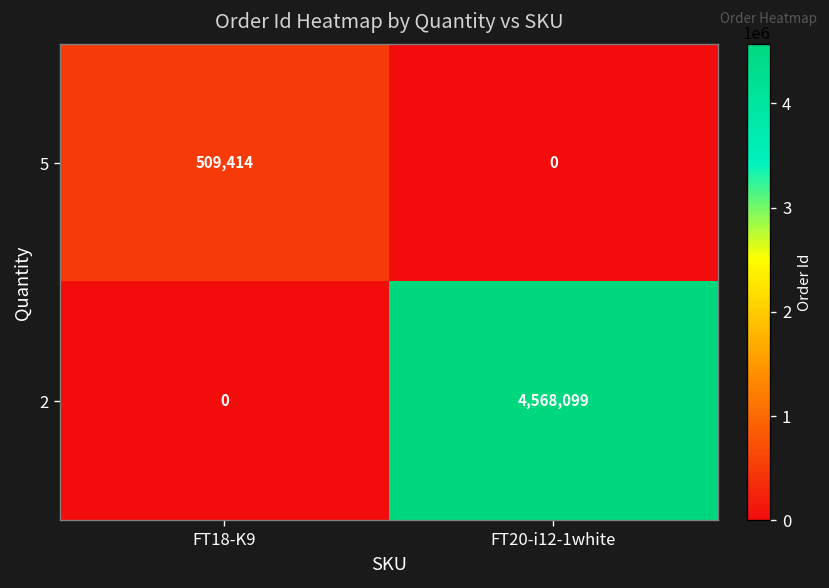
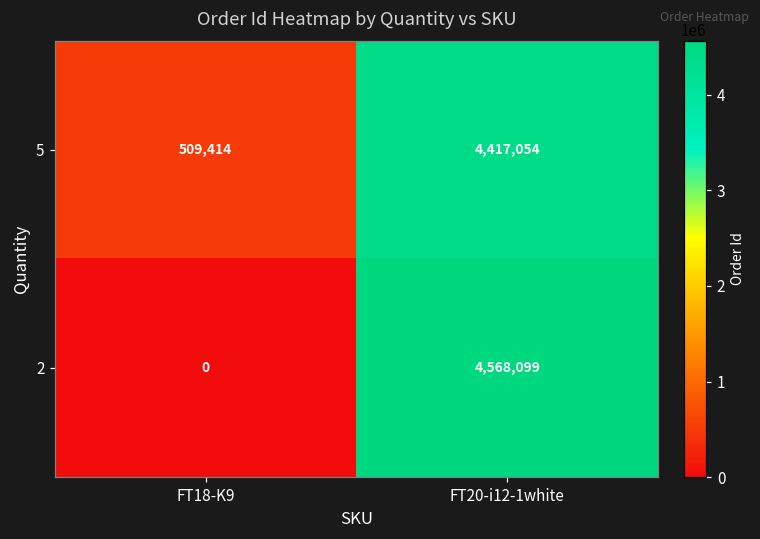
5, FT20-i12-1white: 0 -> 4,417,054
